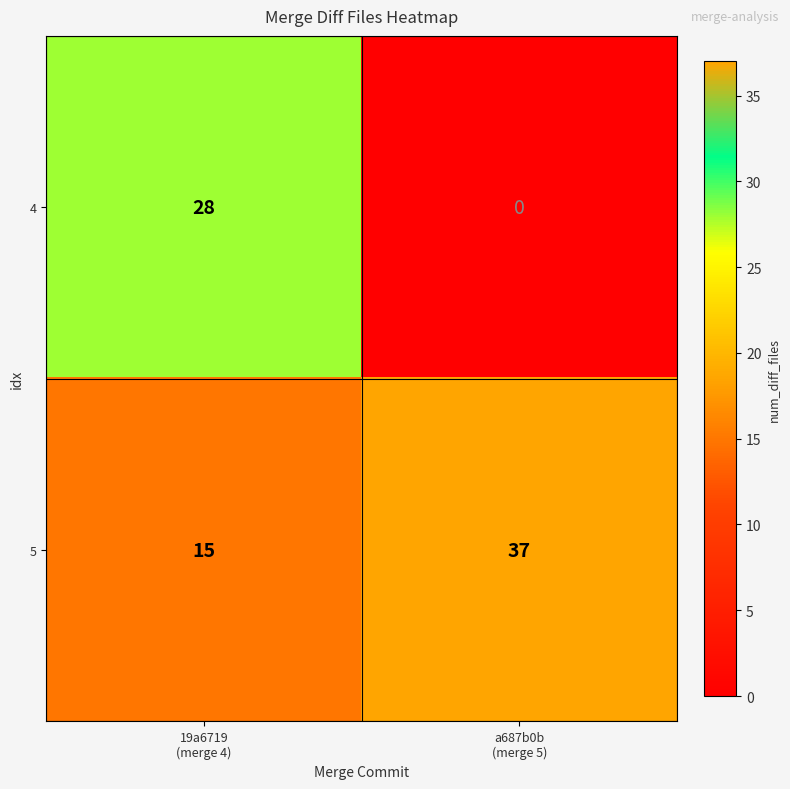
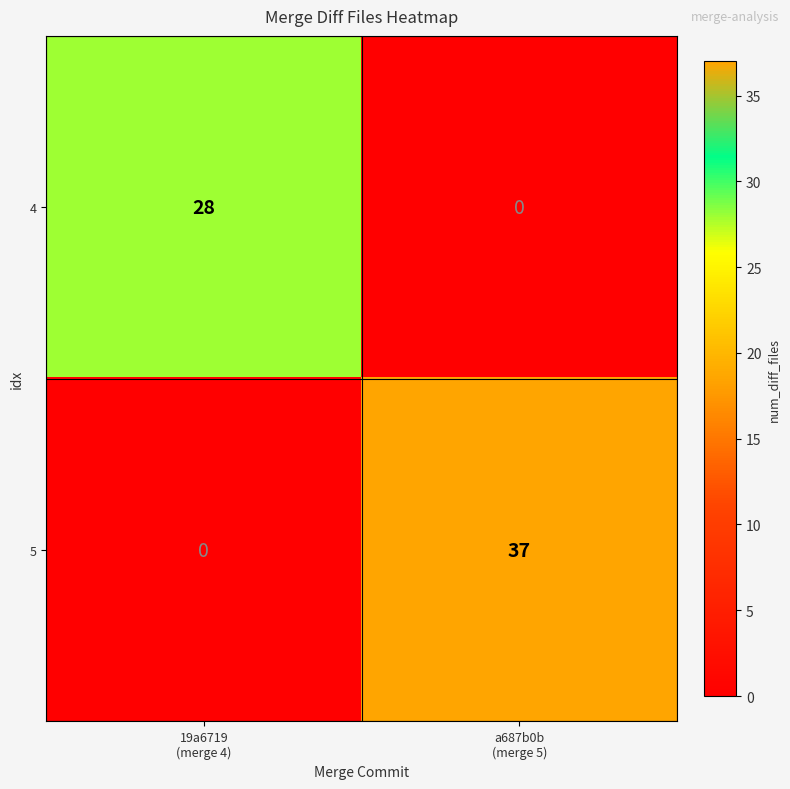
5, 19a6719 (merge 4): 15 -> 0
